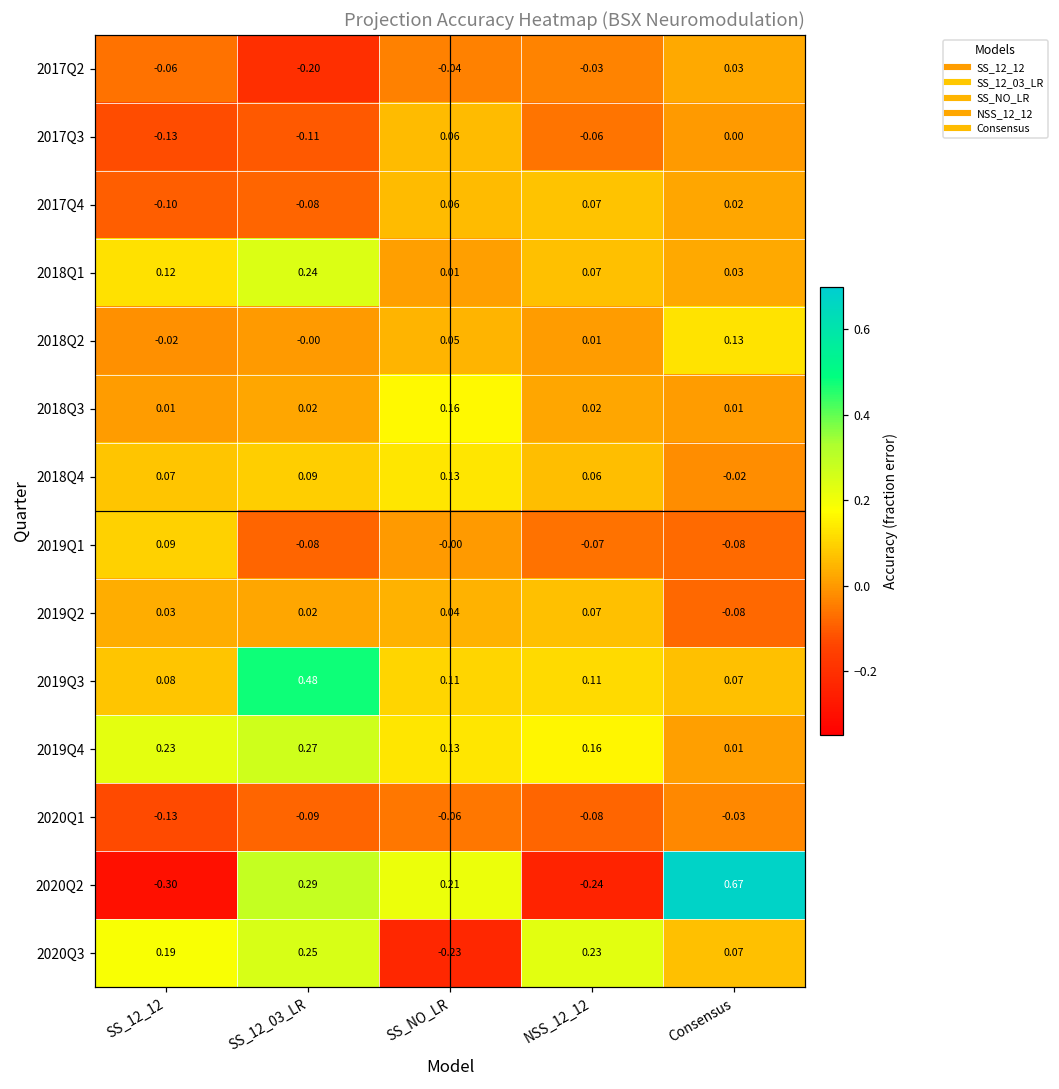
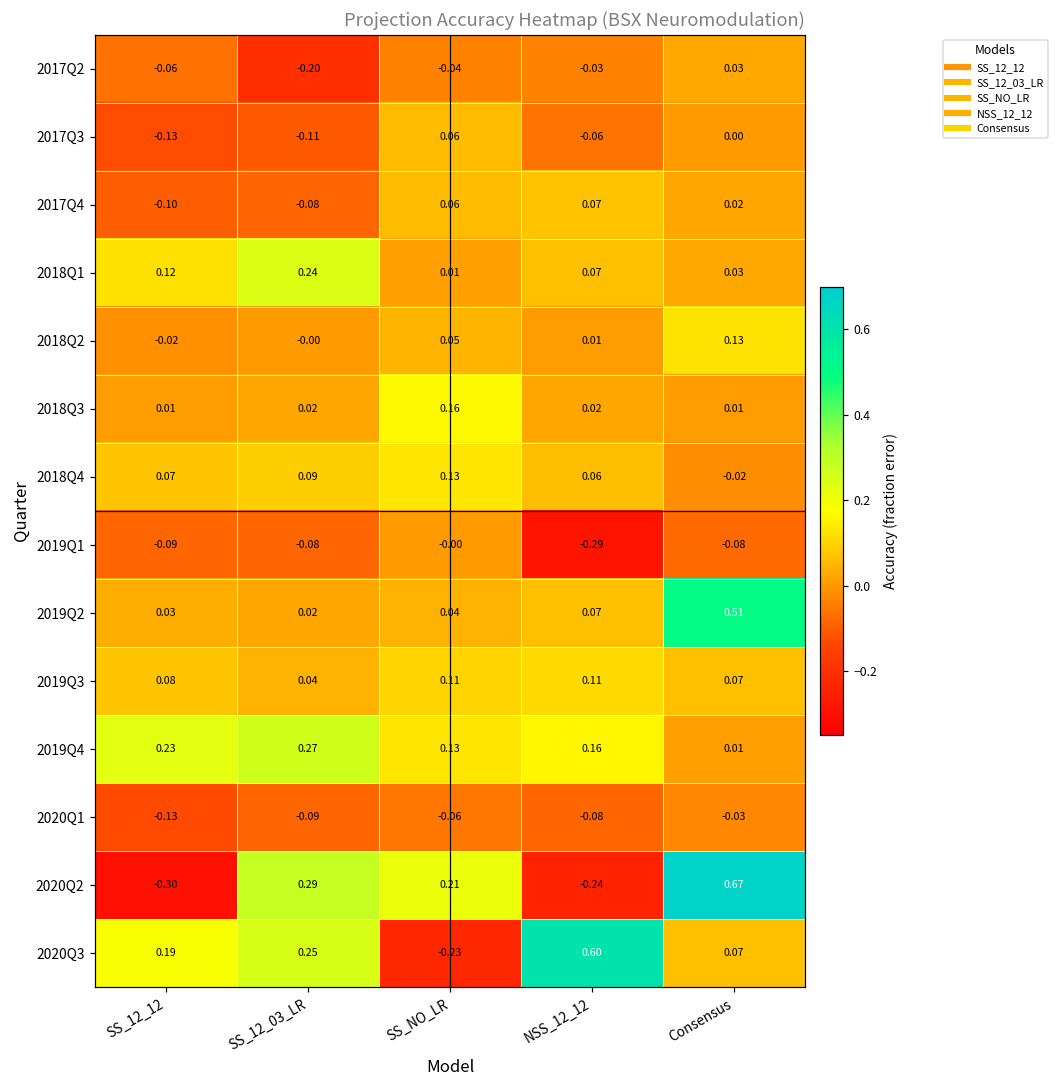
2019Q1, SS_12_12: 0.09 -> -0.09
2019Q1, NSS_12_12: -0.07 -> -0.29
2019Q2, Consensus: -0.08 -> 0.51
2019Q3, SS_12_03_LR: 0.48 -> 0.04
2020Q3, NSS_12_12: 0.23 -> 0.60
